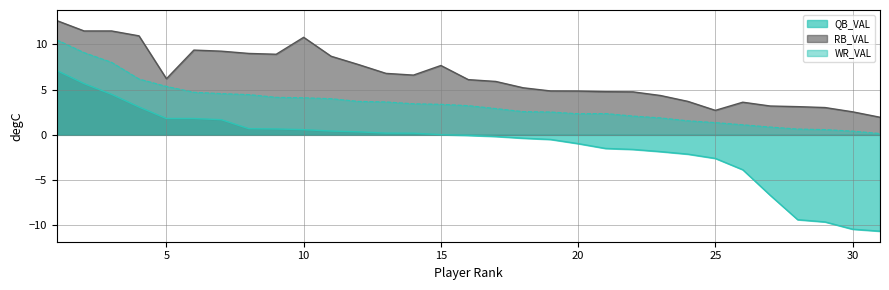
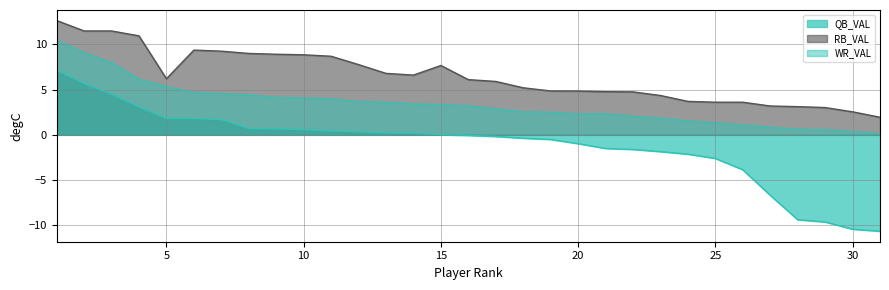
RB_VAL, 10: 11 -> 9
RB_VAL, 25: 3 -> 4
